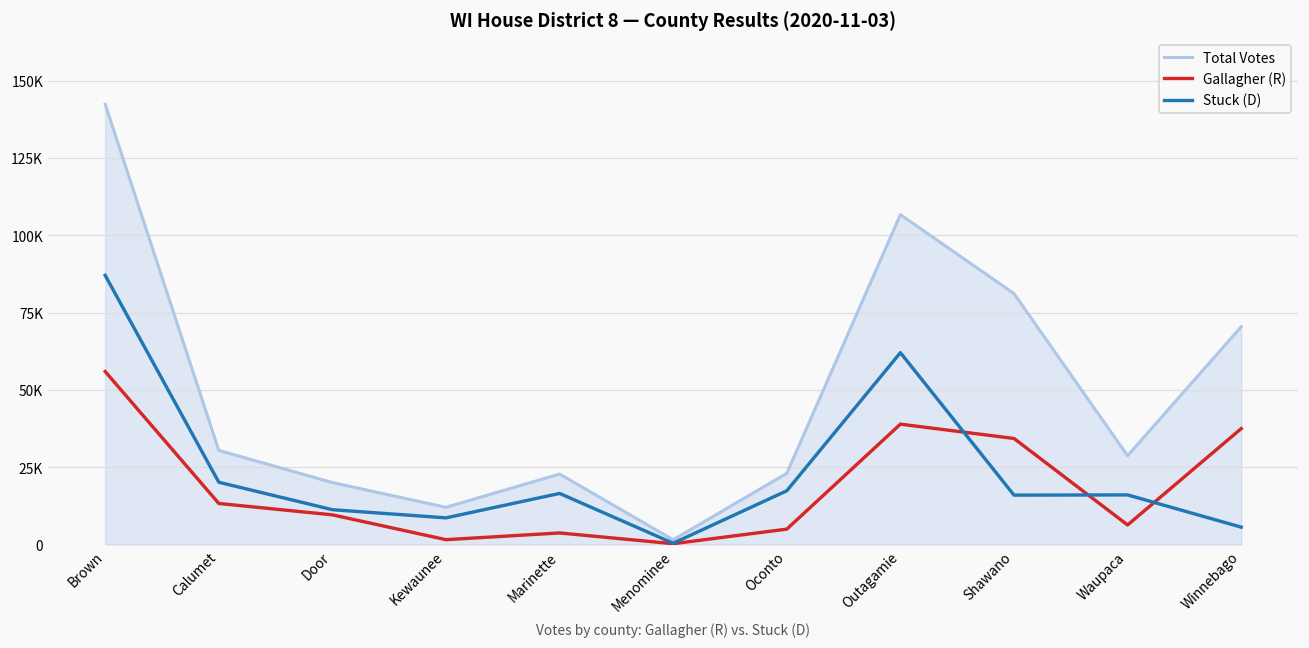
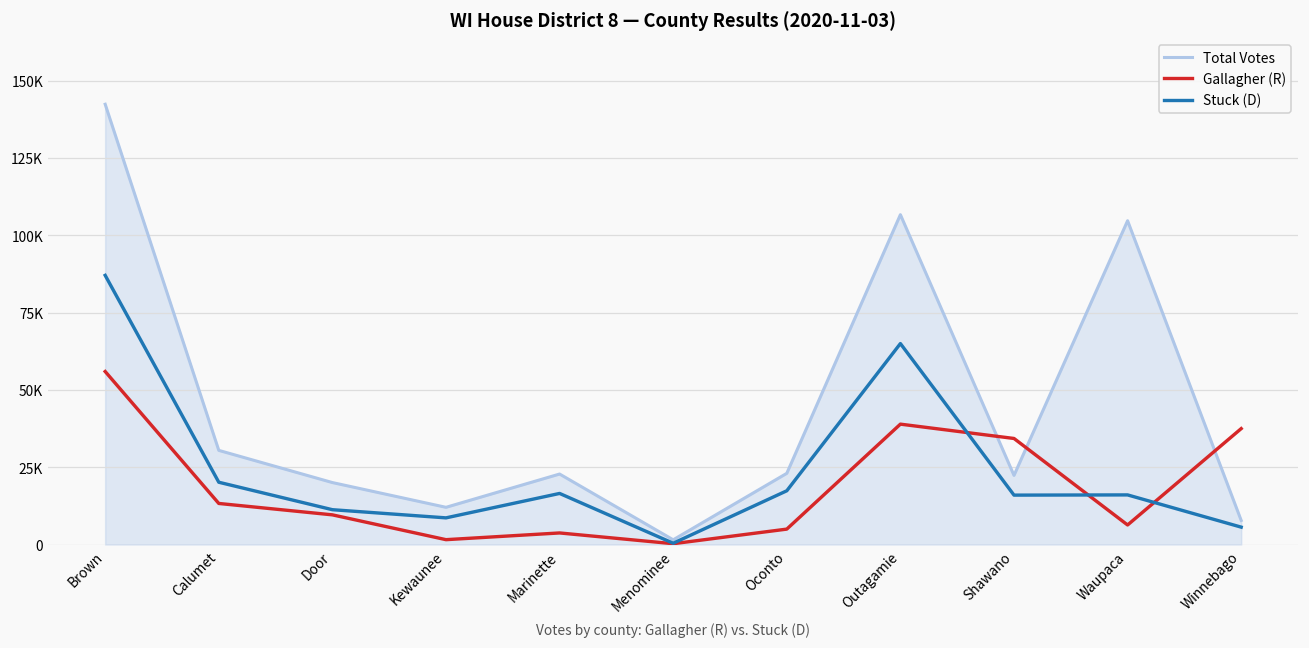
Stuck (D), Outagamie: 62000 -> 65000
Total Votes, Shawano: 81000 -> 22000
Total Votes, Waupaca: 29000 -> 105000
Total Votes, Winnebago: 70000 -> 8000
